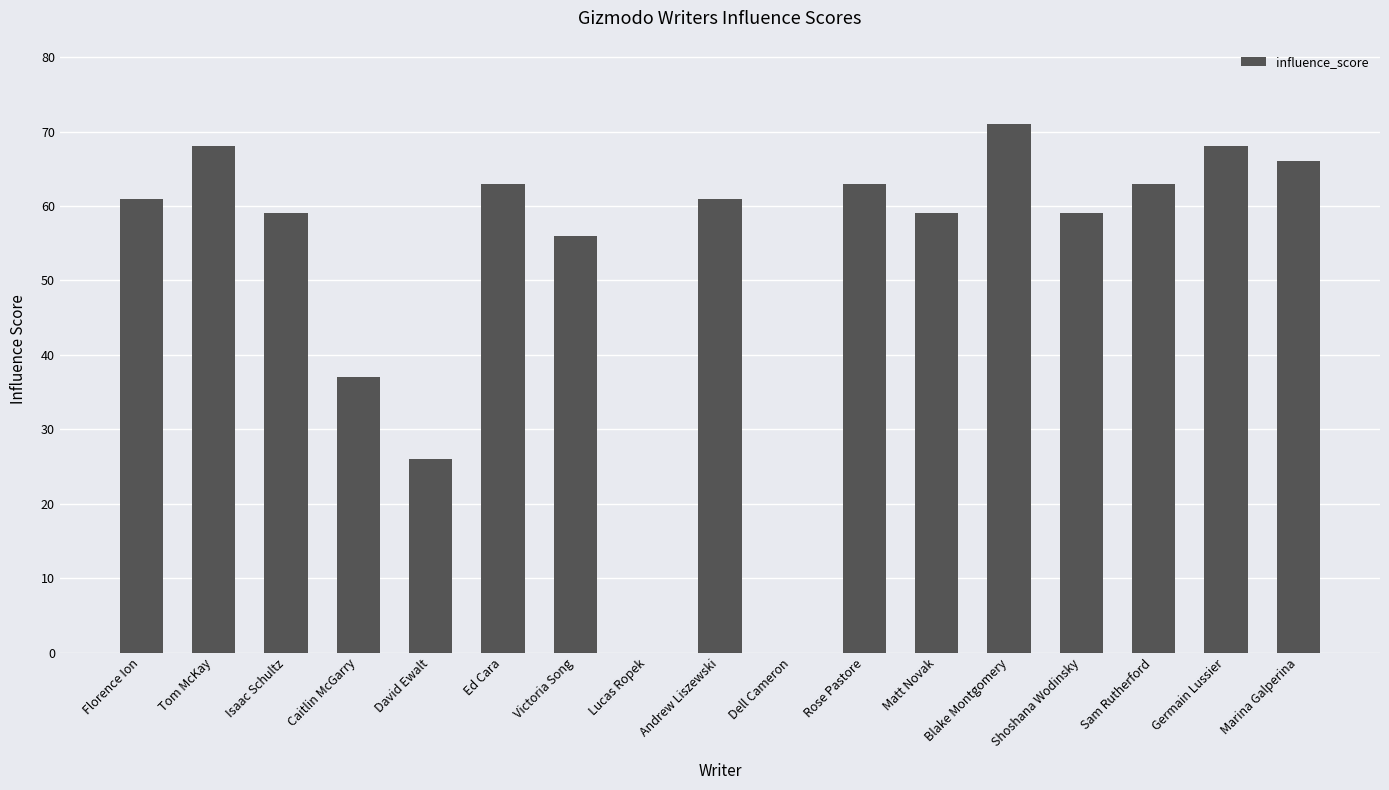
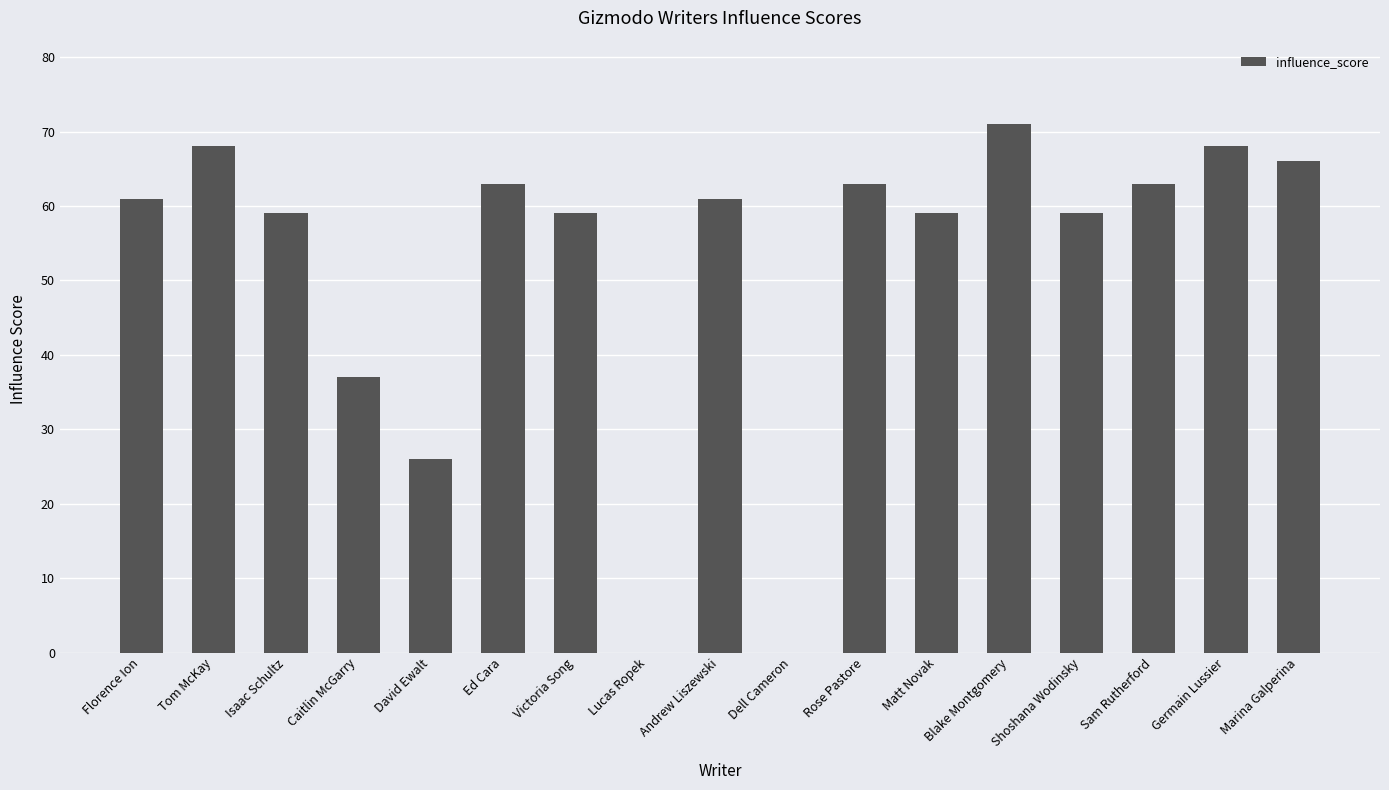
Victoria Song: 56 -> 59
